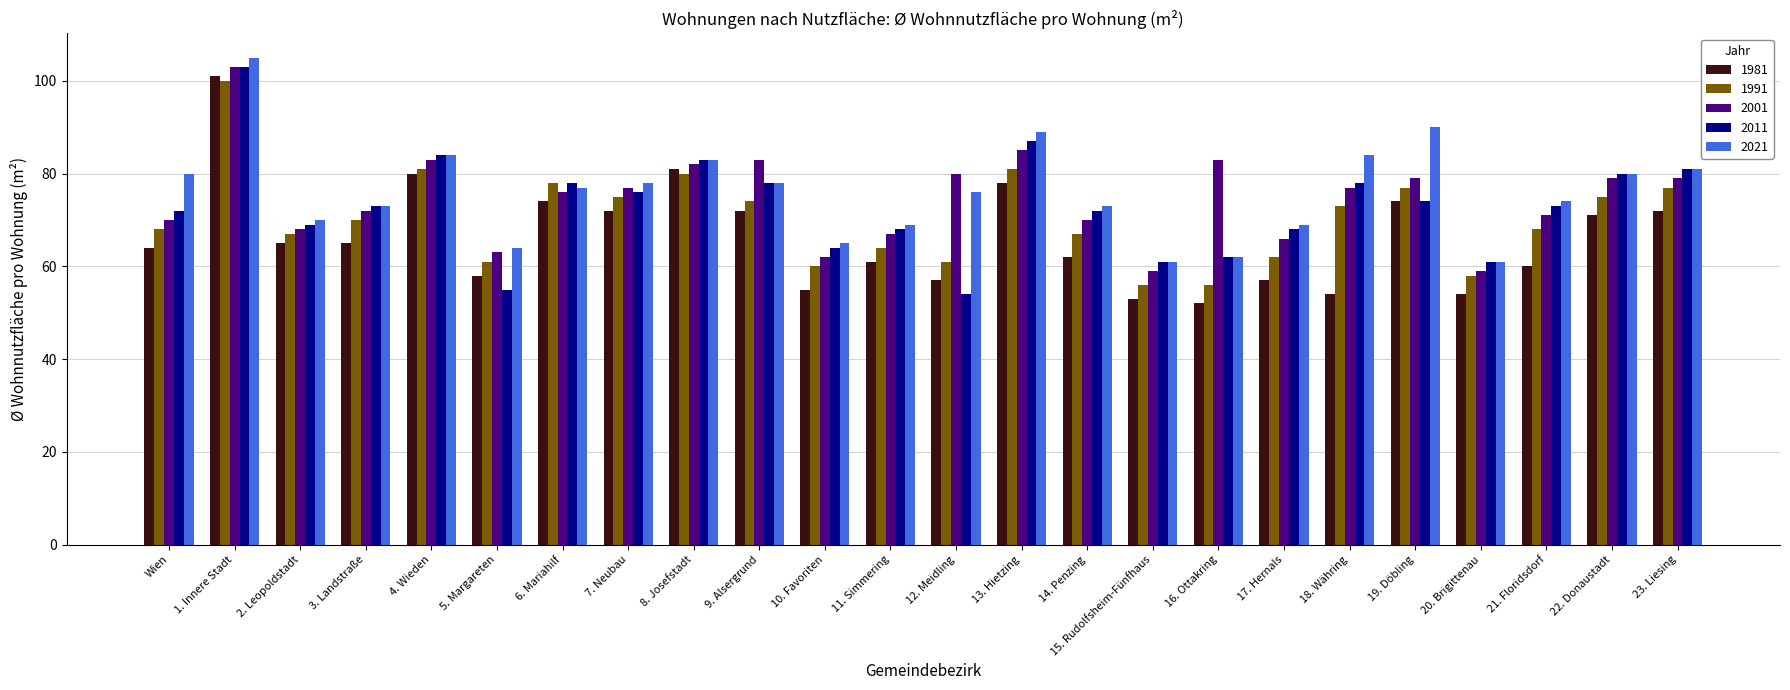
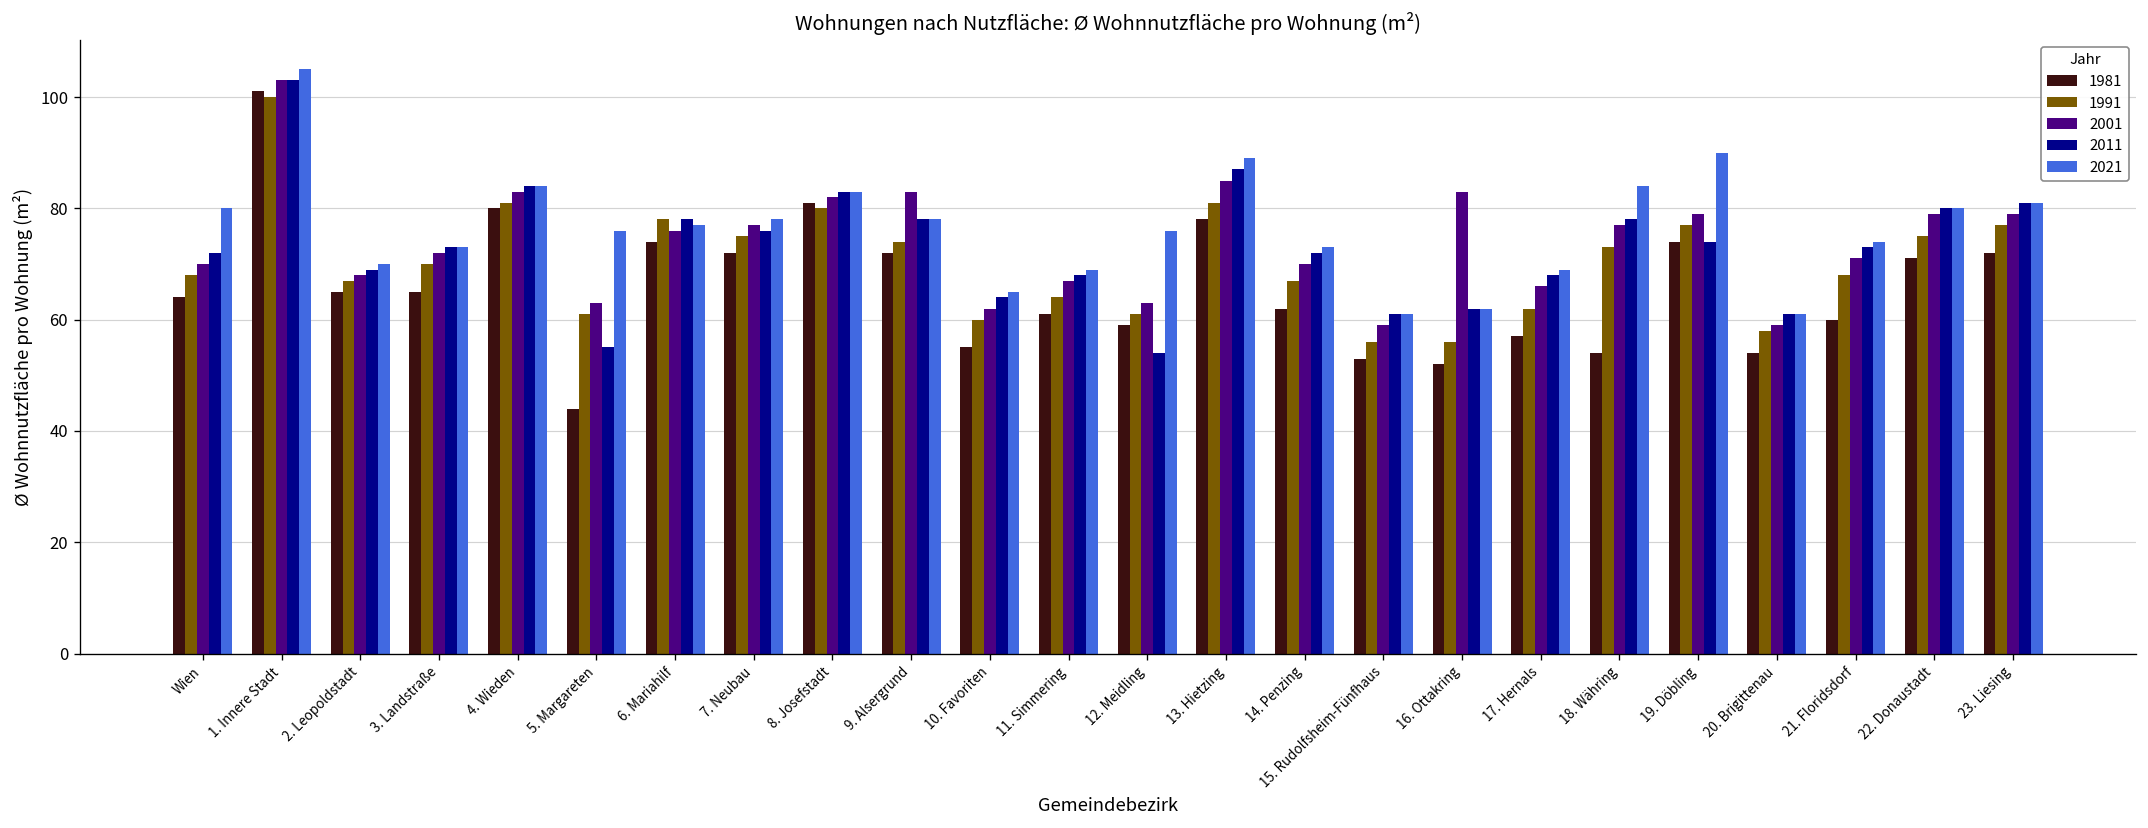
1981, 5. Margareten: 58 -> 44
2021, 5. Margareten: 64 -> 76
1981, 12. Meidling: 57 -> 59
2001, 12. Meidling: 80 -> 63
